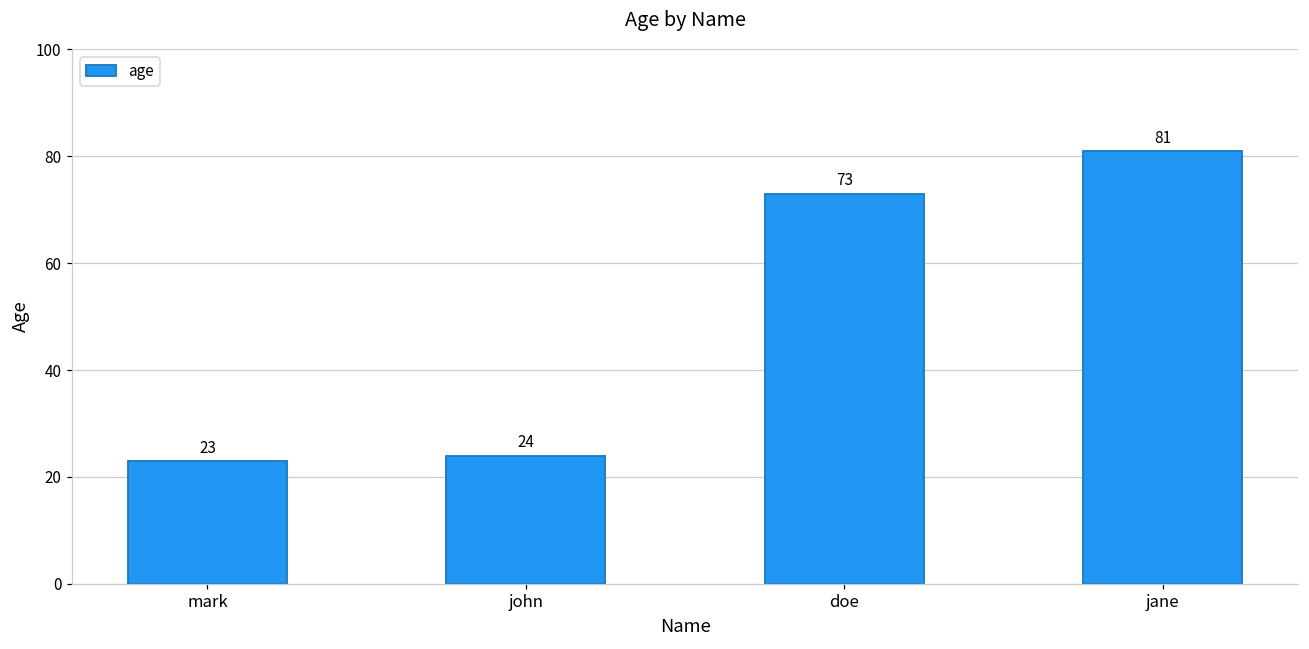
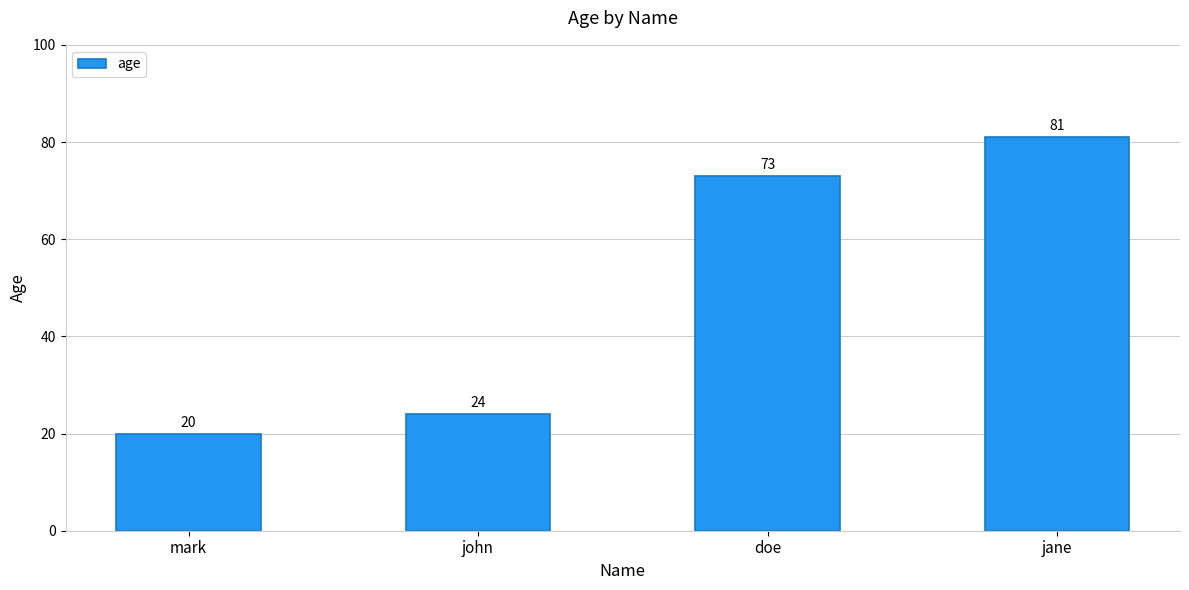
mark: 23 -> 20
